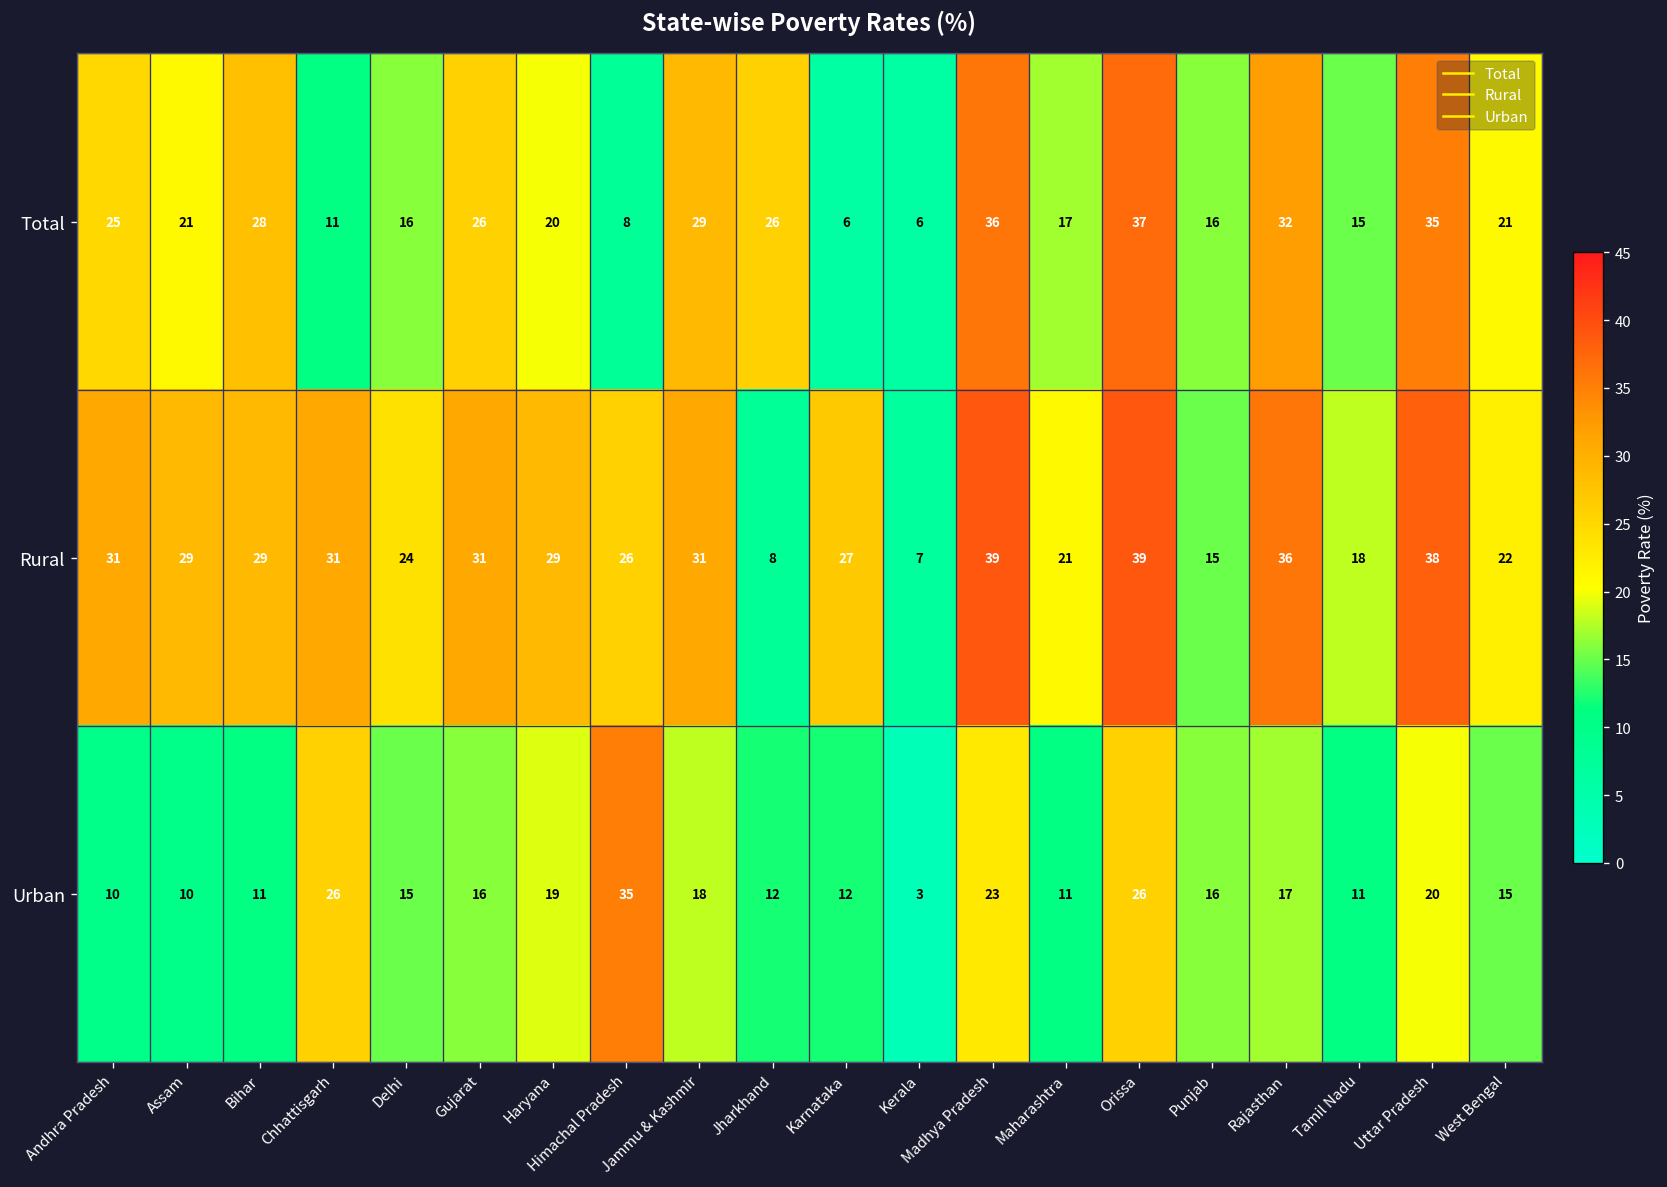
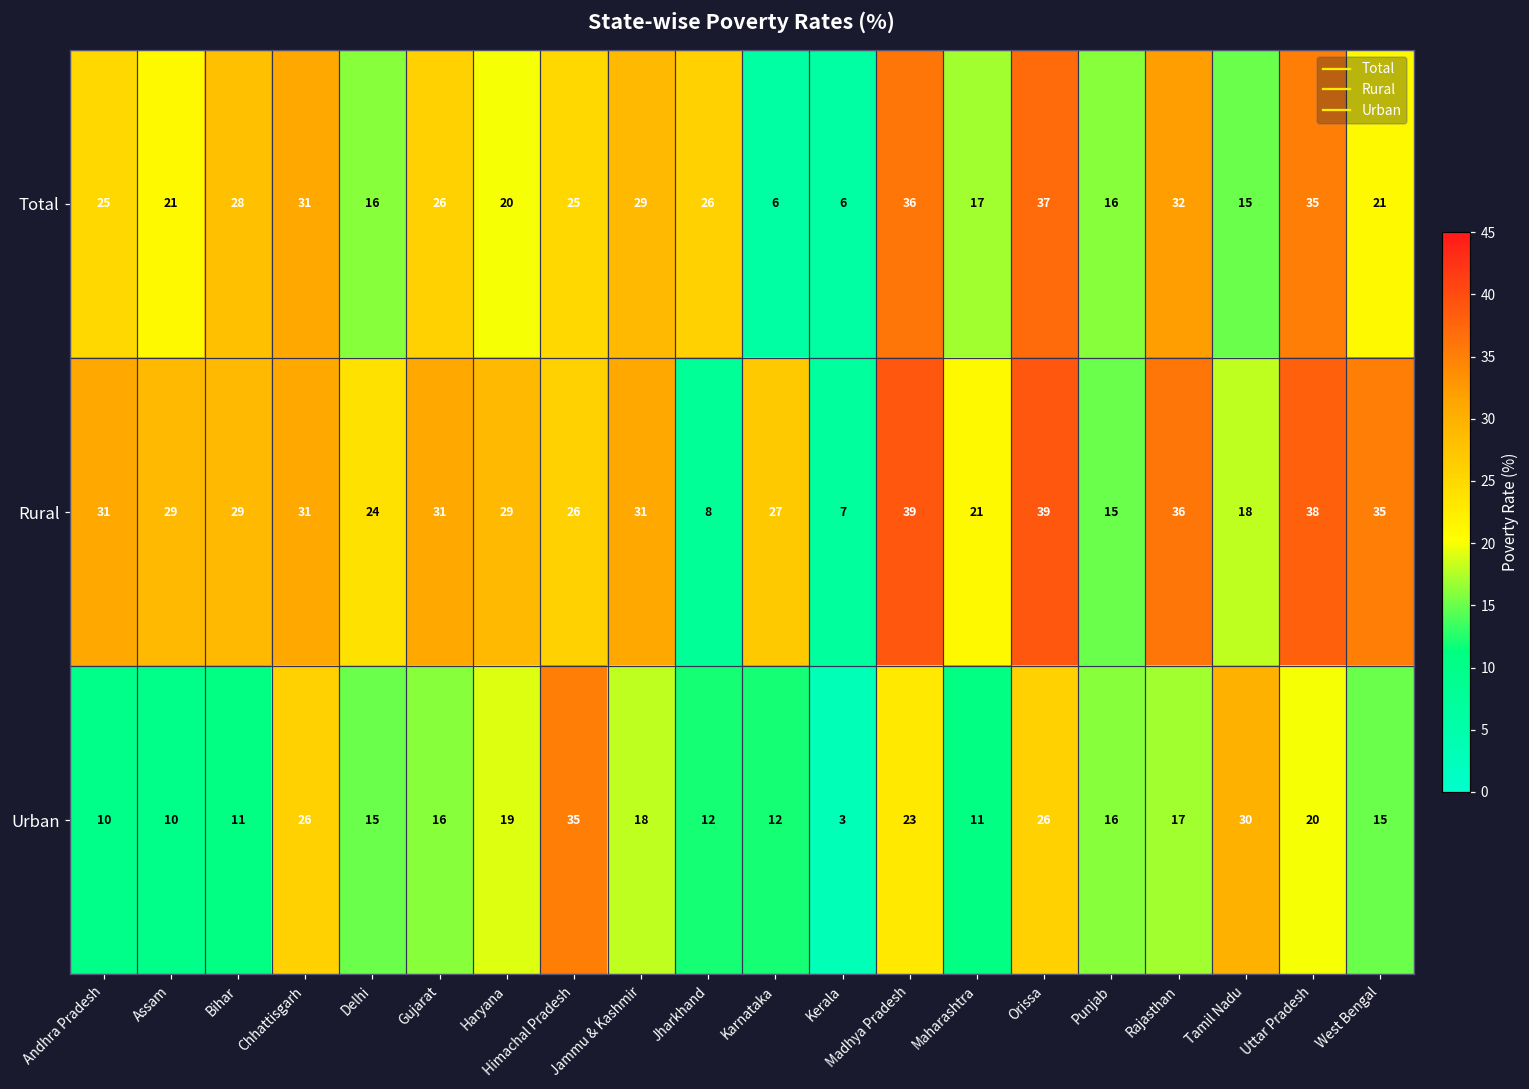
Total, Chhattisgarh: 11 -> 31
Total, Himachal Pradesh: 8 -> 25
Rural, West Bengal: 22 -> 35
Urban, Tamil Nadu: 11 -> 30
